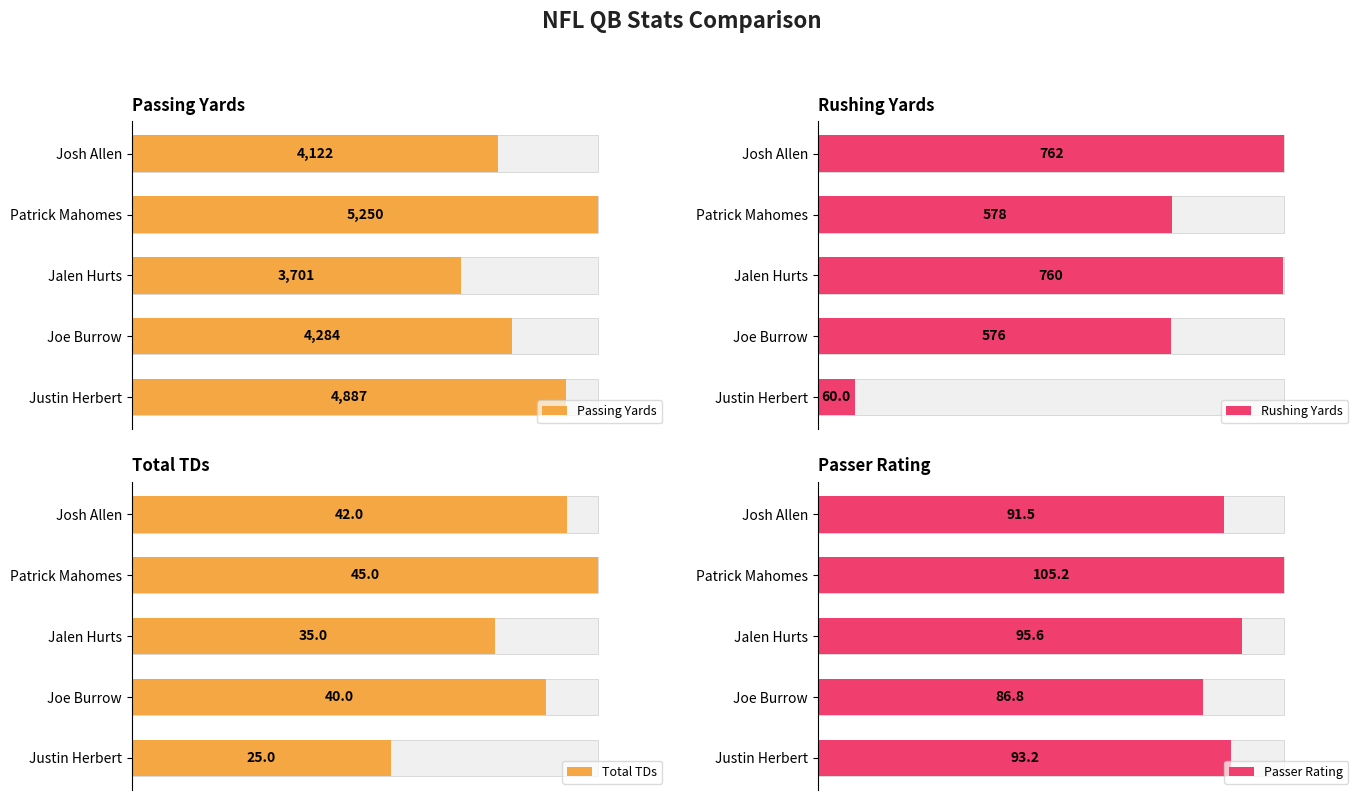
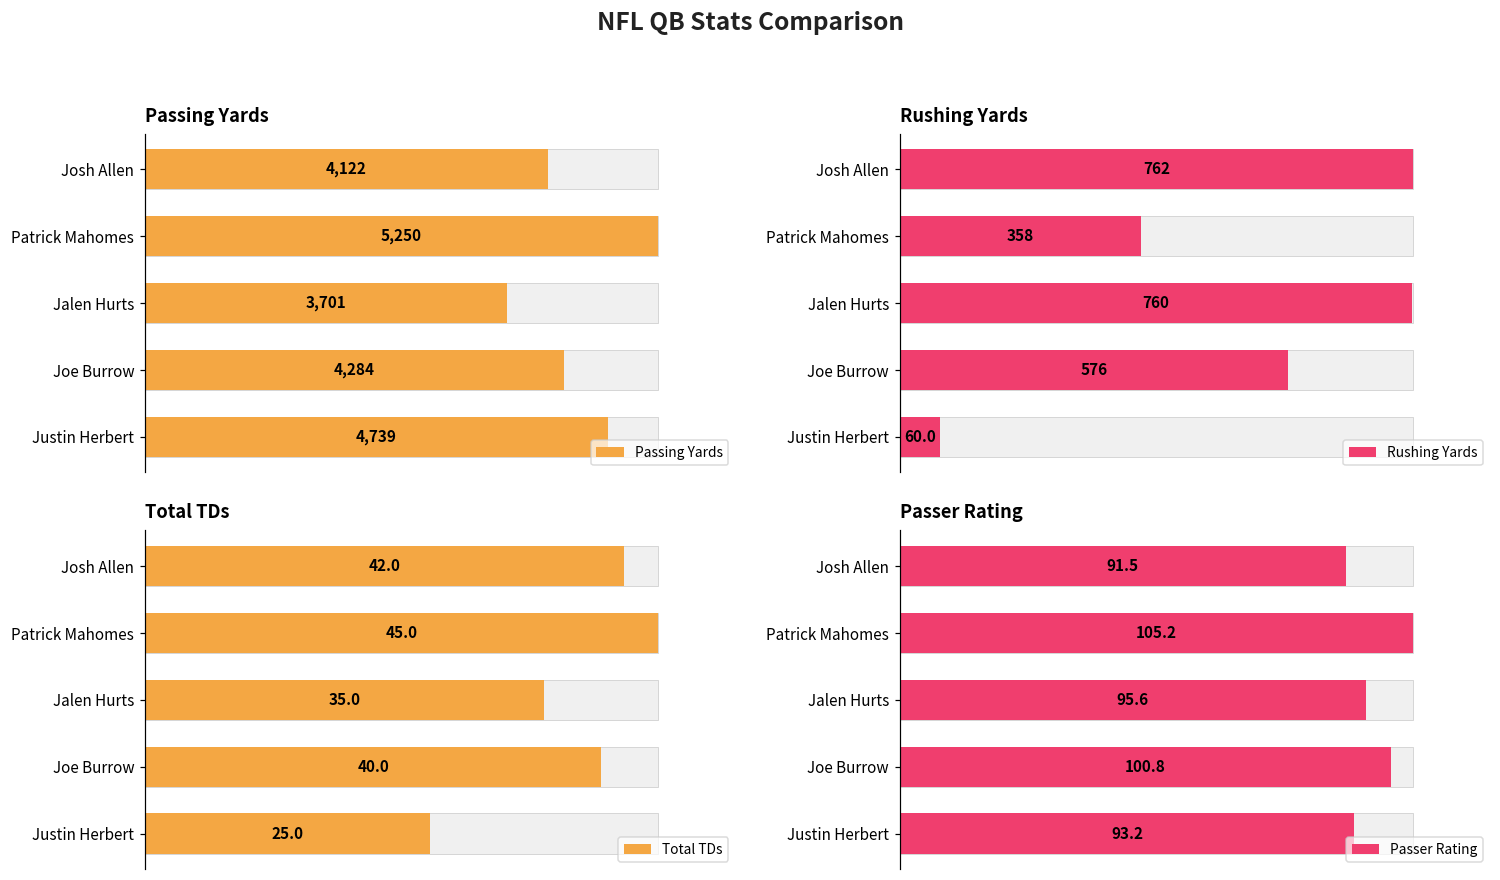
Passing Yards, Passing Yards, Justin Herbert: 4,887 -> 4,739
Rushing Yards, Rushing Yards, Patrick Mahomes: 578 -> 358
Passer Rating, Passer Rating, Joe Burrow: 86.8 -> 100.8
